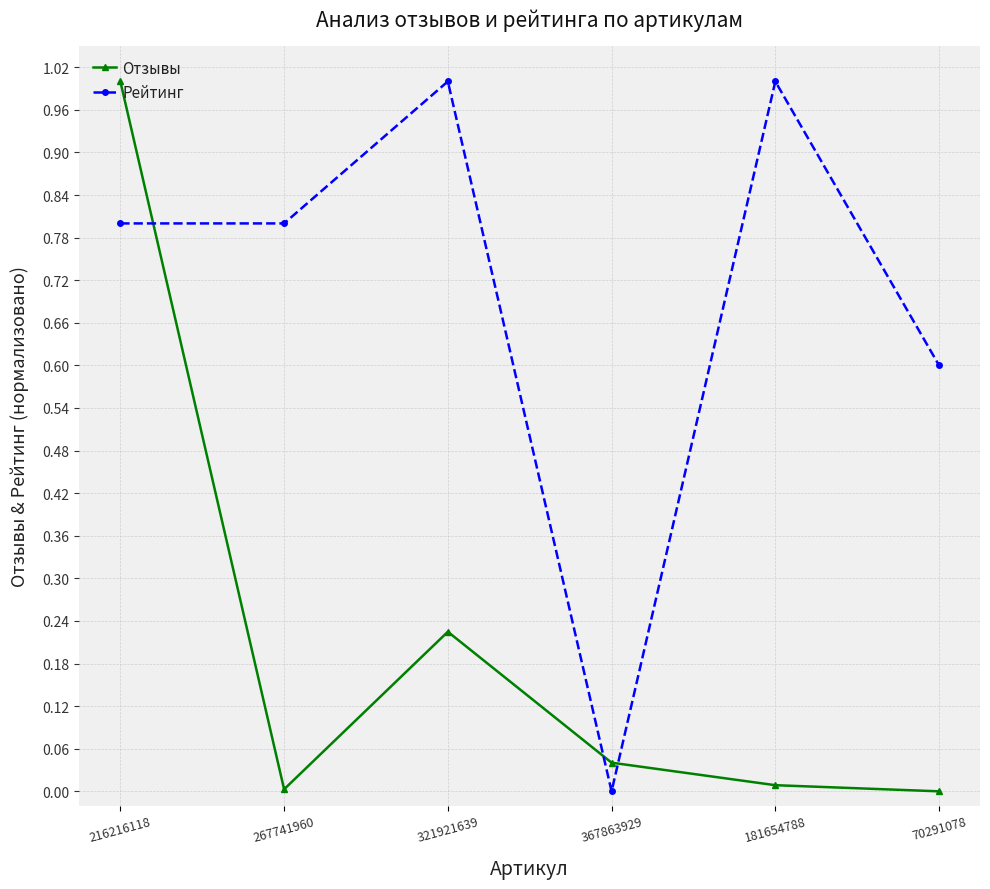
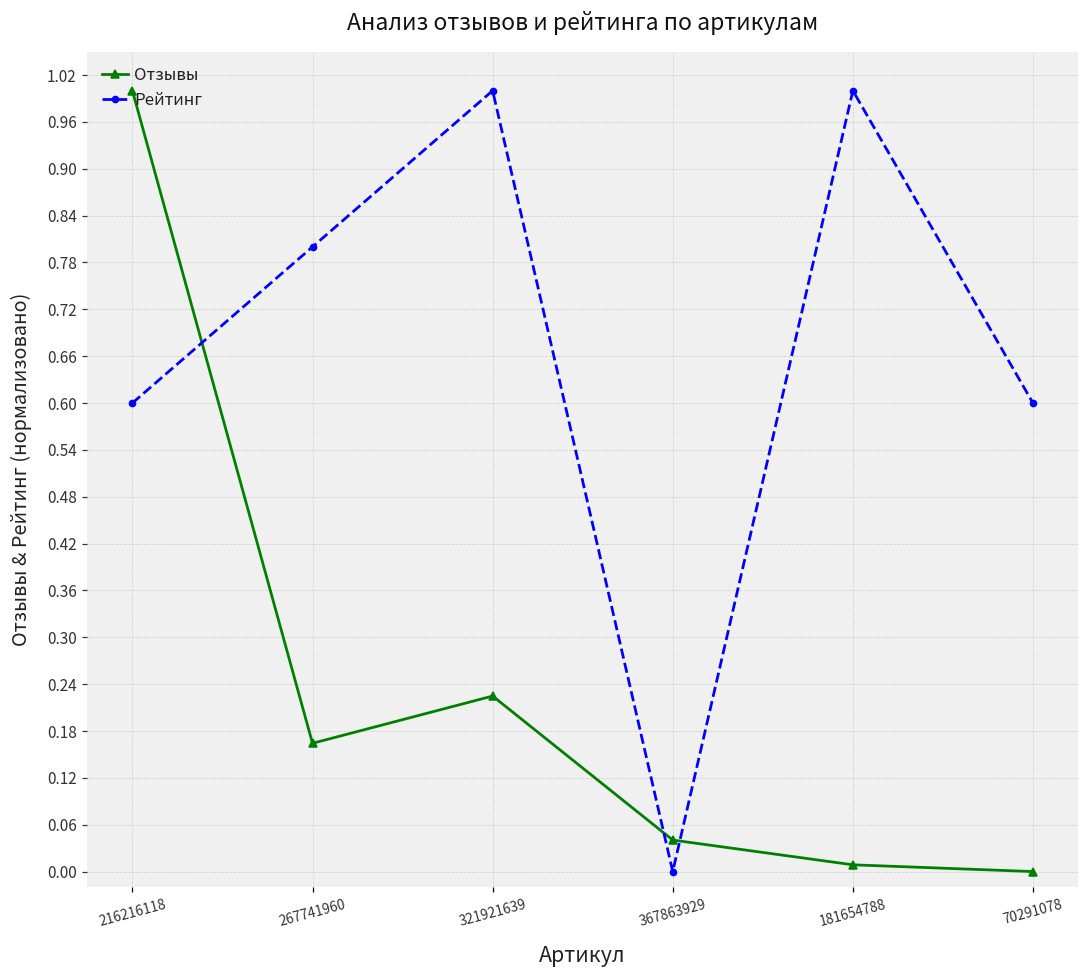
Рейтинг, 216216118: 0.80 -> 0.60
Отзывы, 267741960: 0.00 -> 0.16
